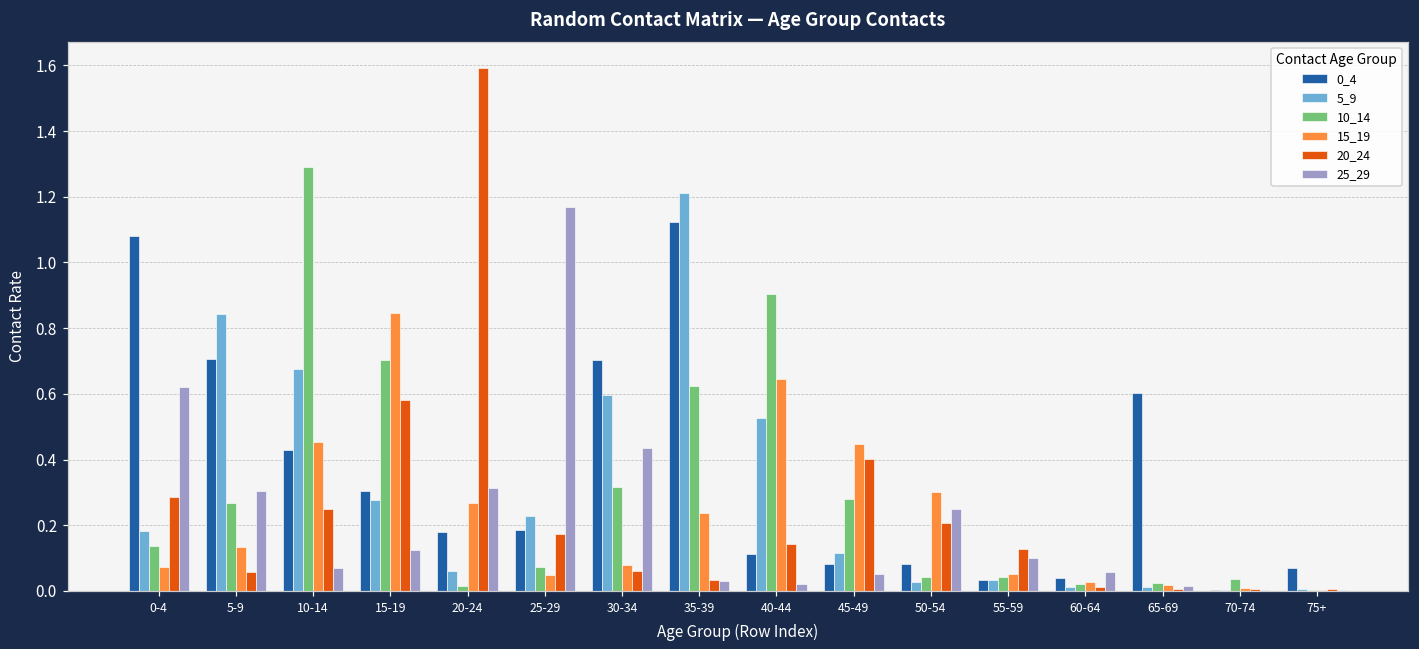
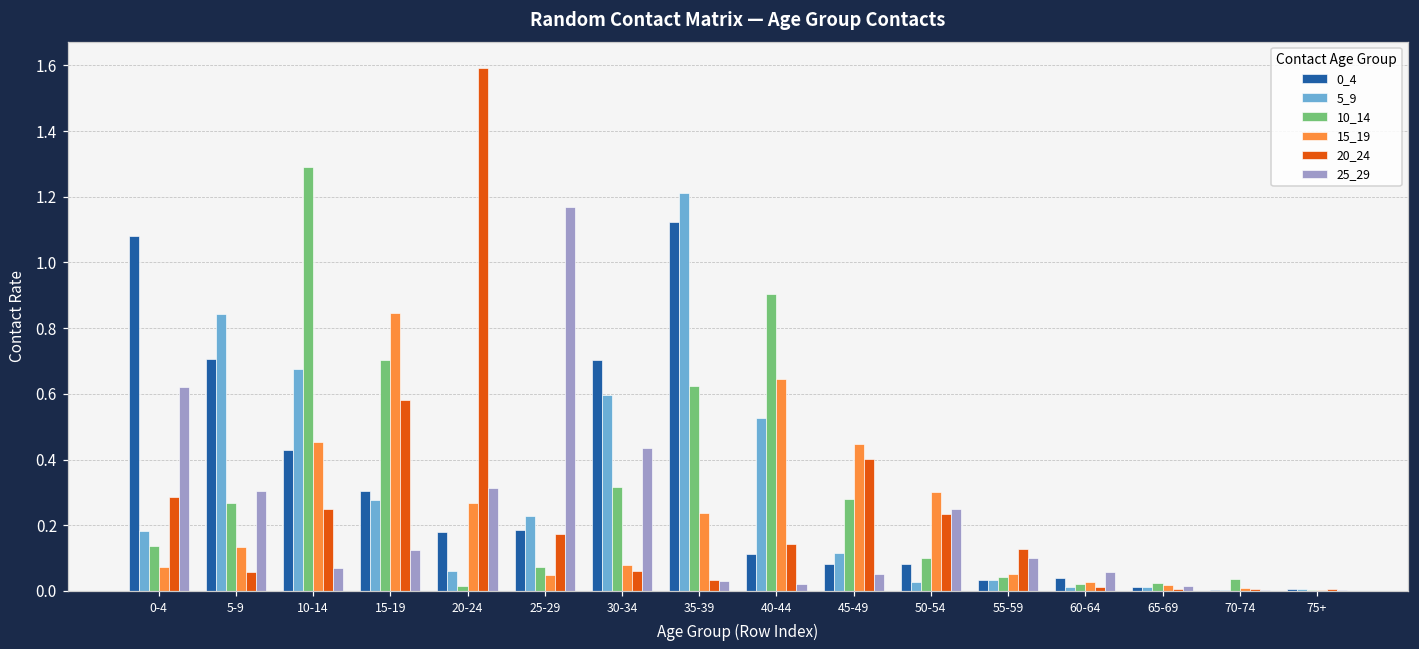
10_14, 50-54: 0.04 -> 0.10
20_24, 50-54: 0.21 -> 0.24
0_4, 65-69: 0.60 -> 0.01
0_4, 75+: 0.07 -> 0.01
